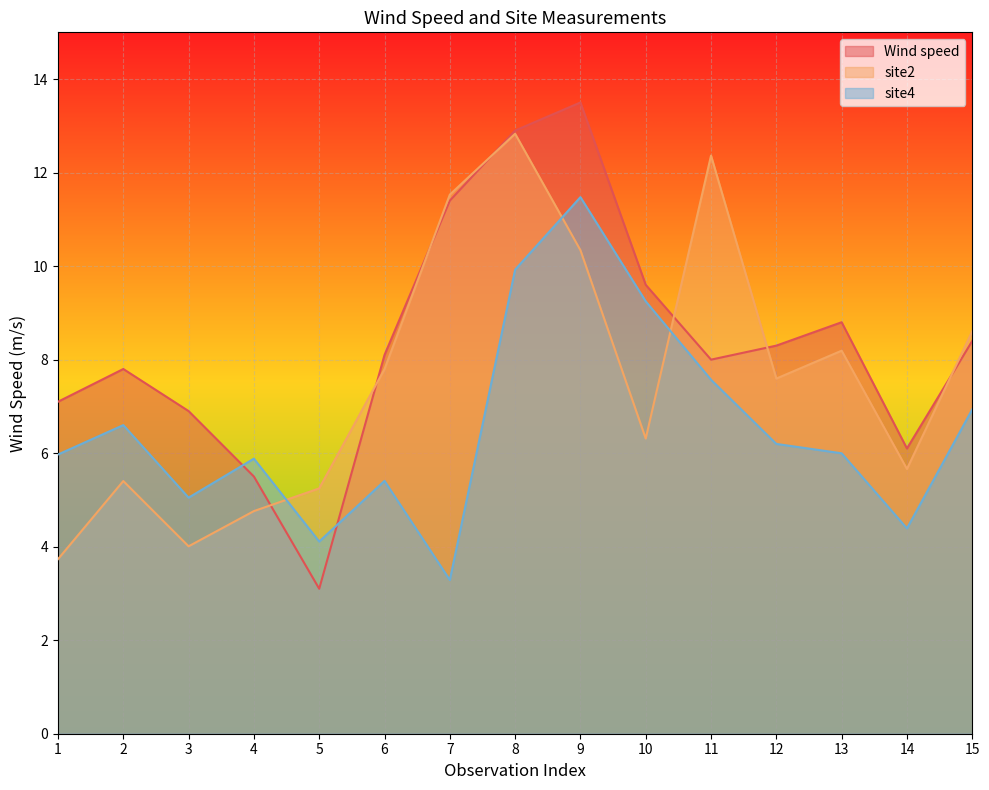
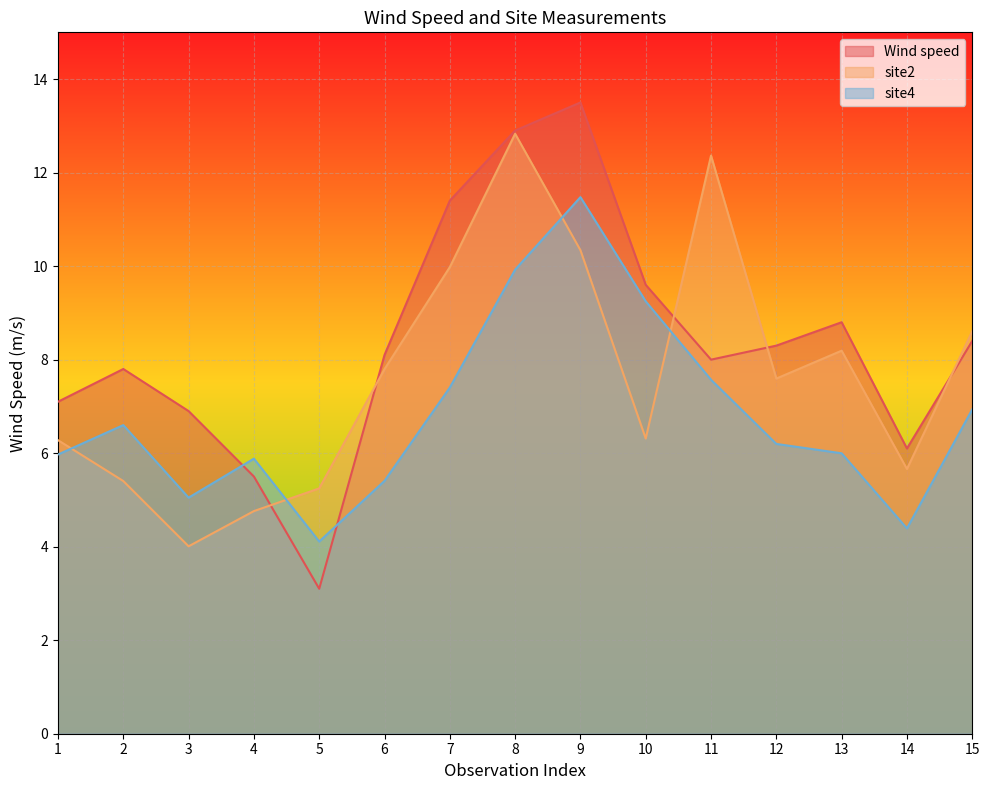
site2, 1: 3.7 -> 6.3
site2, 7: 11.5 -> 10.0
site4, 7: 3.3 -> 7.4
